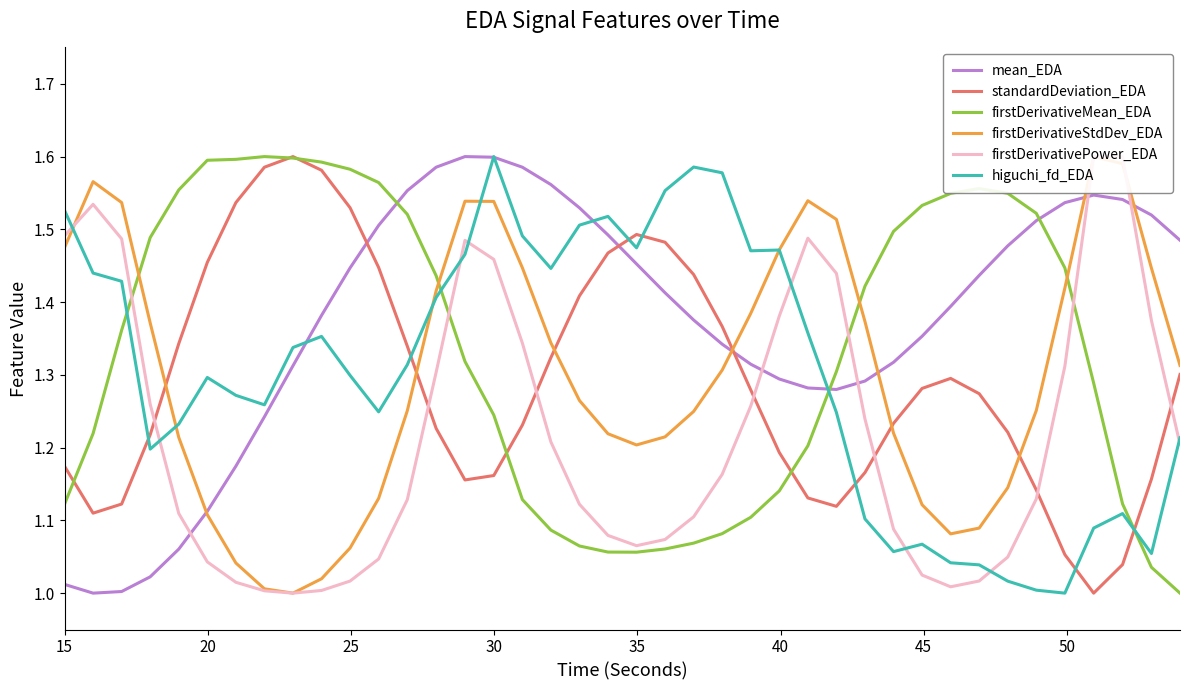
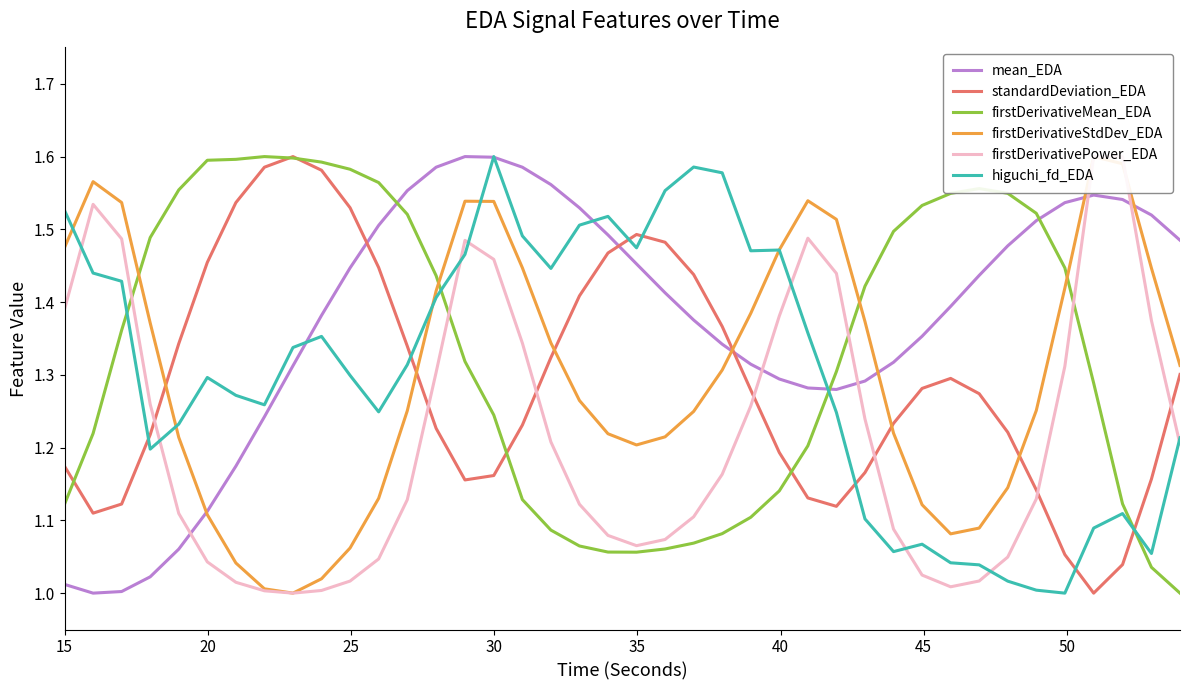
firstDerivativePower_EDA, 15: 1.49 -> 1.39
